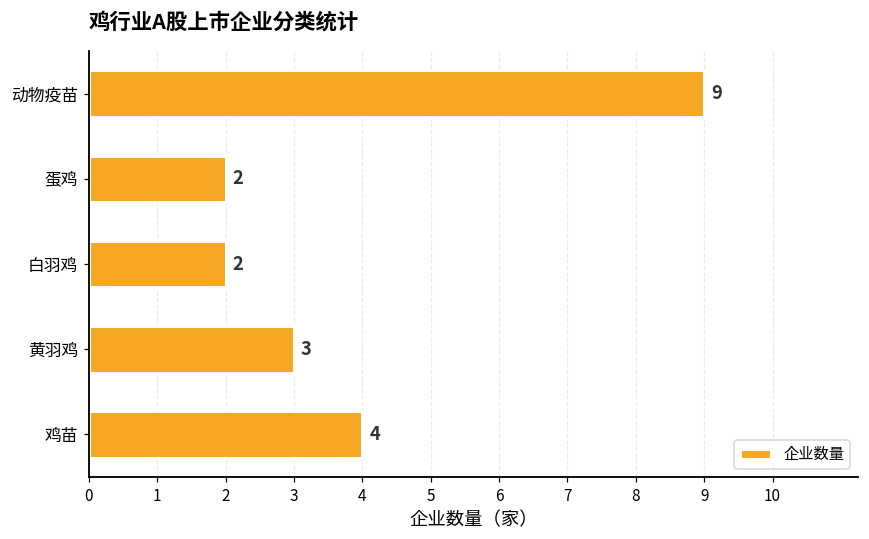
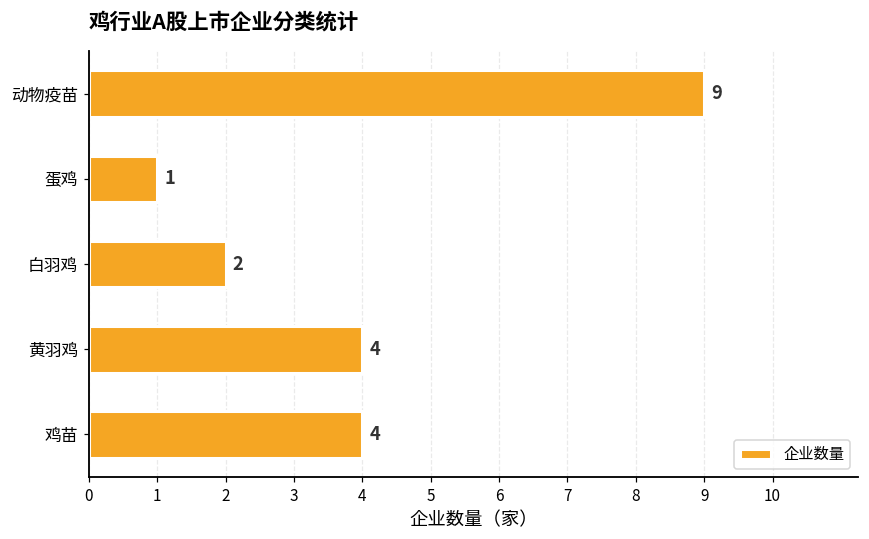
蛋鸡: 2 -> 1
黄羽鸡: 3 -> 4
